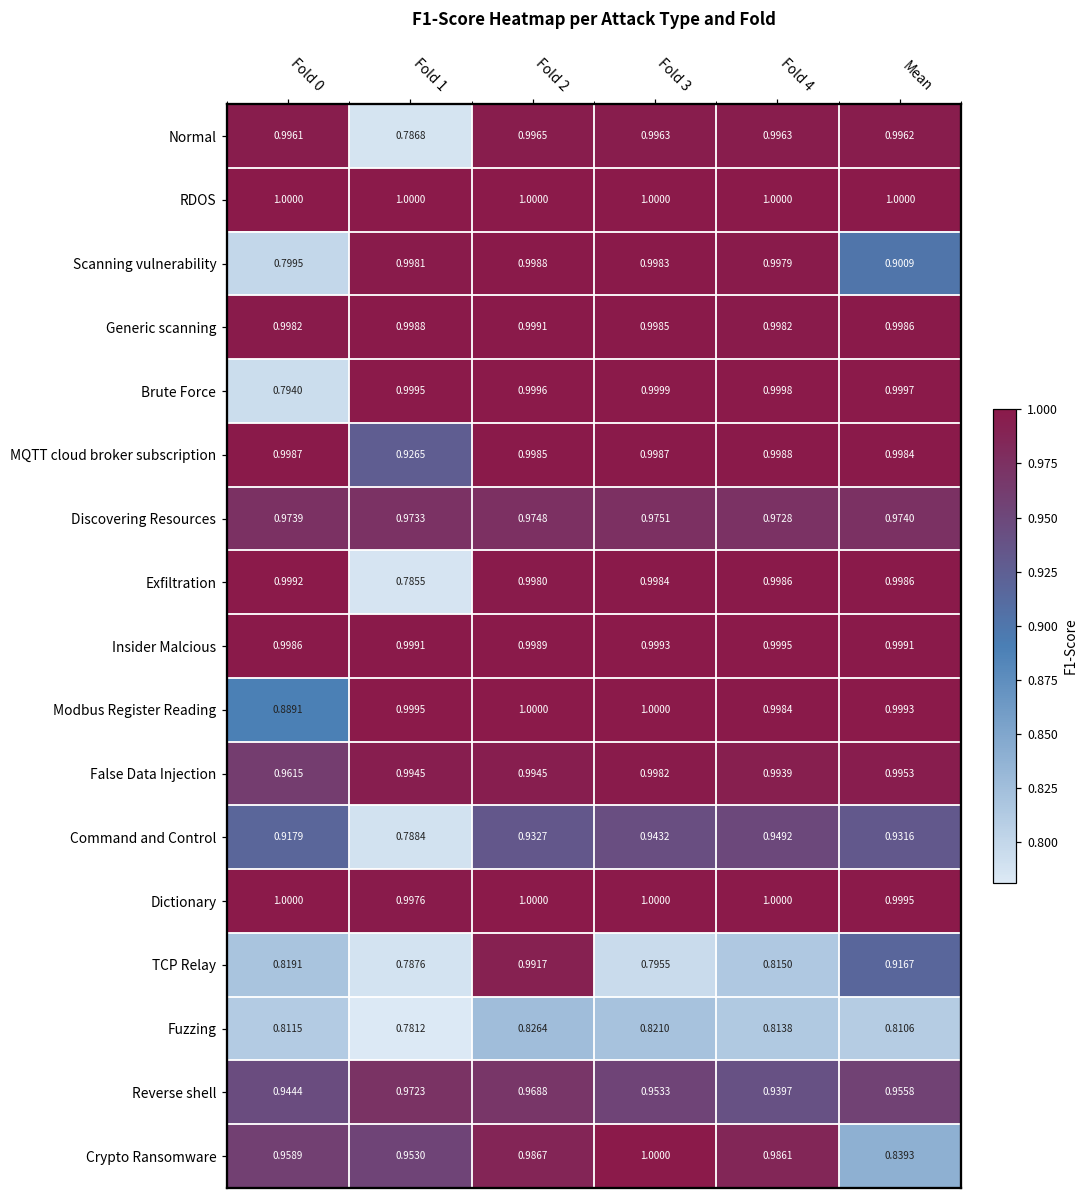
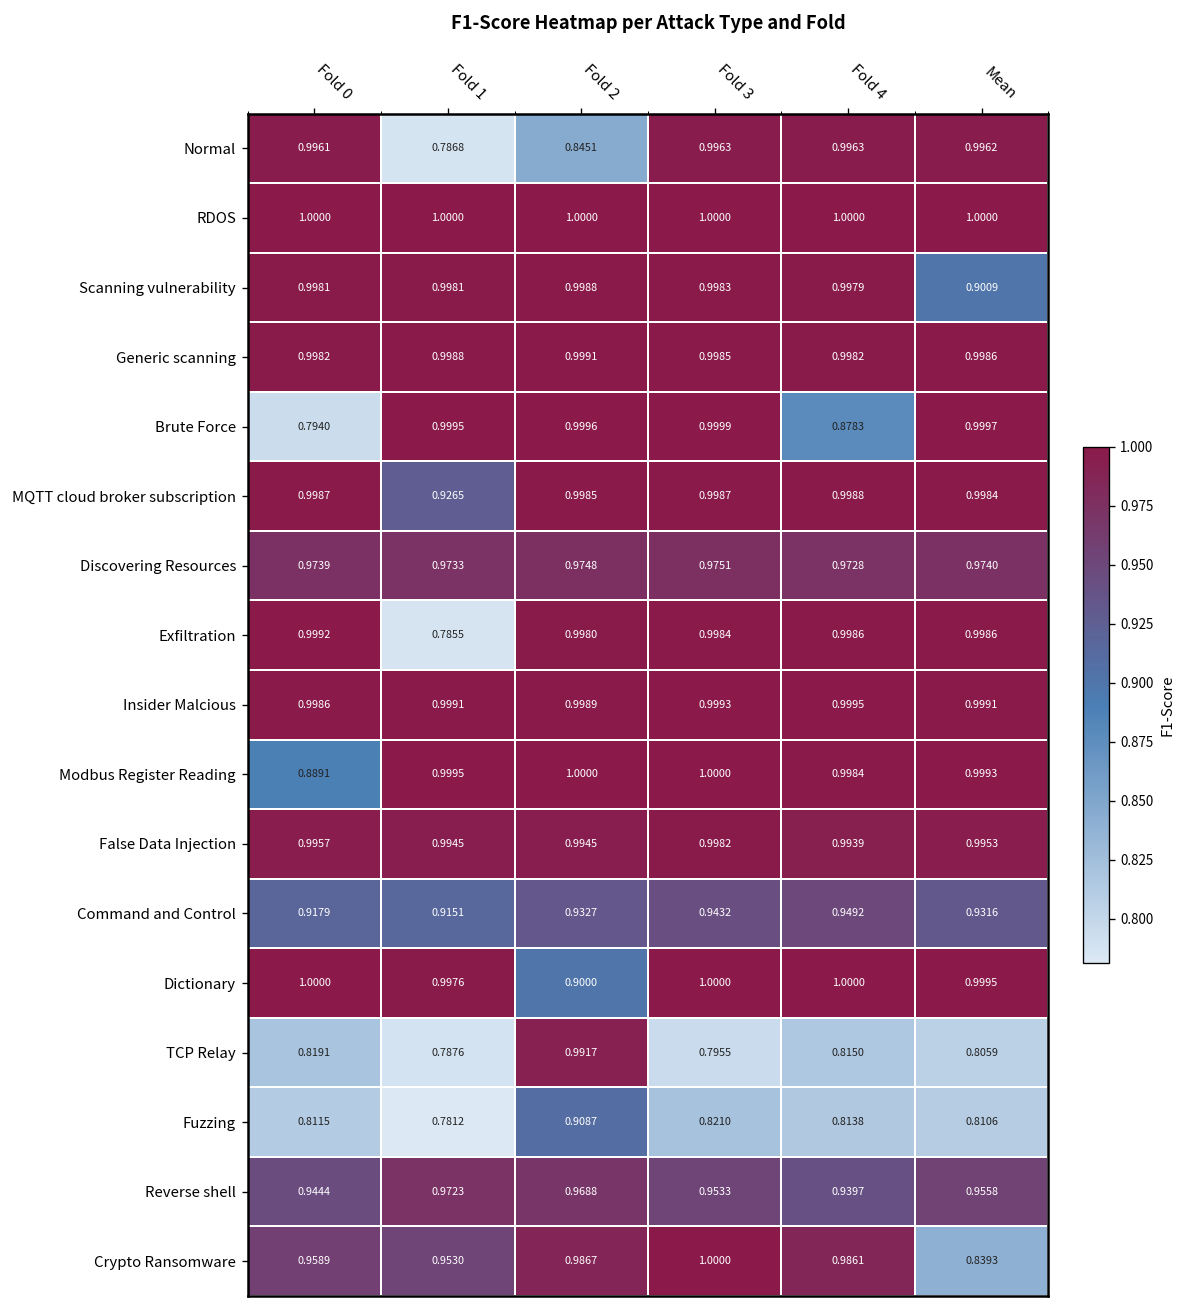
Normal, Fold 2: 0.9965 -> 0.8451
Scanning vulnerability, Fold 0: 0.7995 -> 0.9981
Brute Force, Fold 4: 0.9998 -> 0.8783
False Data Injection, Fold 0: 0.9615 -> 0.9957
Command and Control, Fold 1: 0.7884 -> 0.9151
Dictionary, Fold 2: 1.0000 -> 0.9000
TCP Relay, Mean: 0.9167 -> 0.8059
Fuzzing, Fold 2: 0.8264 -> 0.9087
